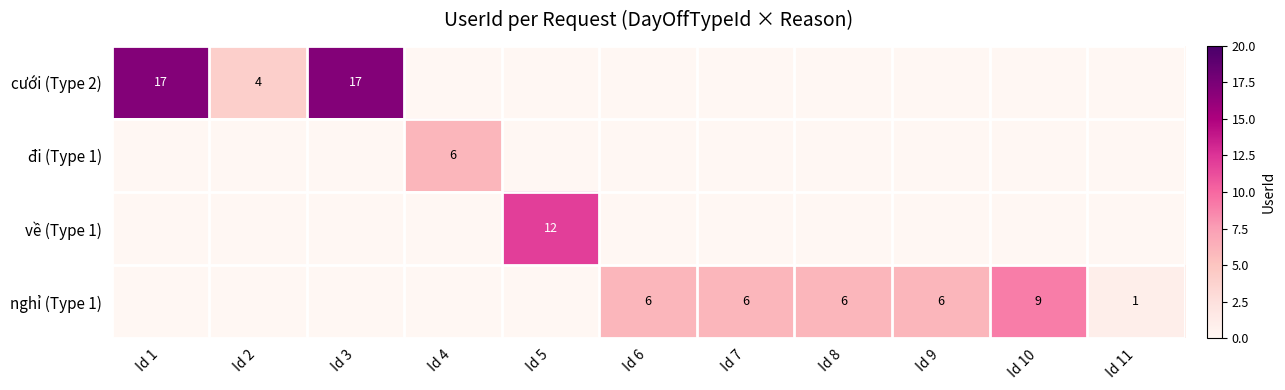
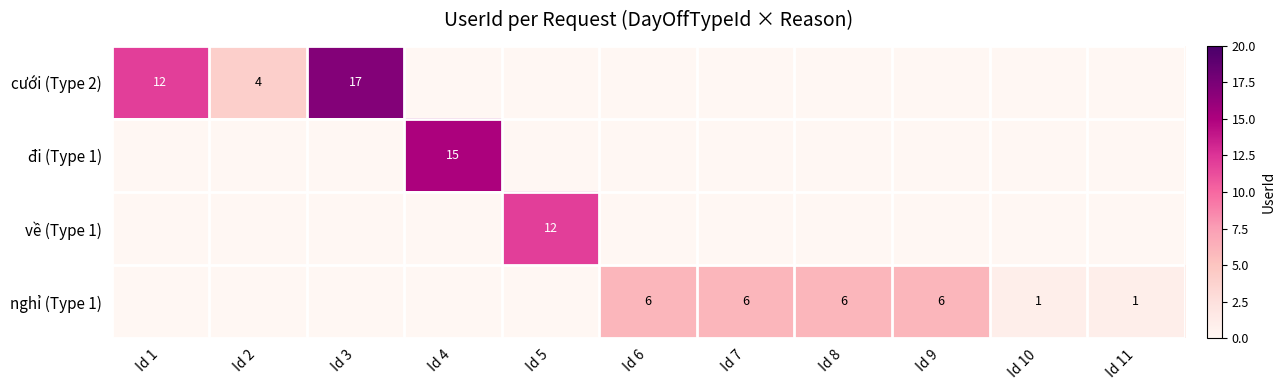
cưới (Type 2), Id 1: 17 -> 12
đi (Type 1), Id 4: 6 -> 15
nghỉ (Type 1), Id 10: 9 -> 1
